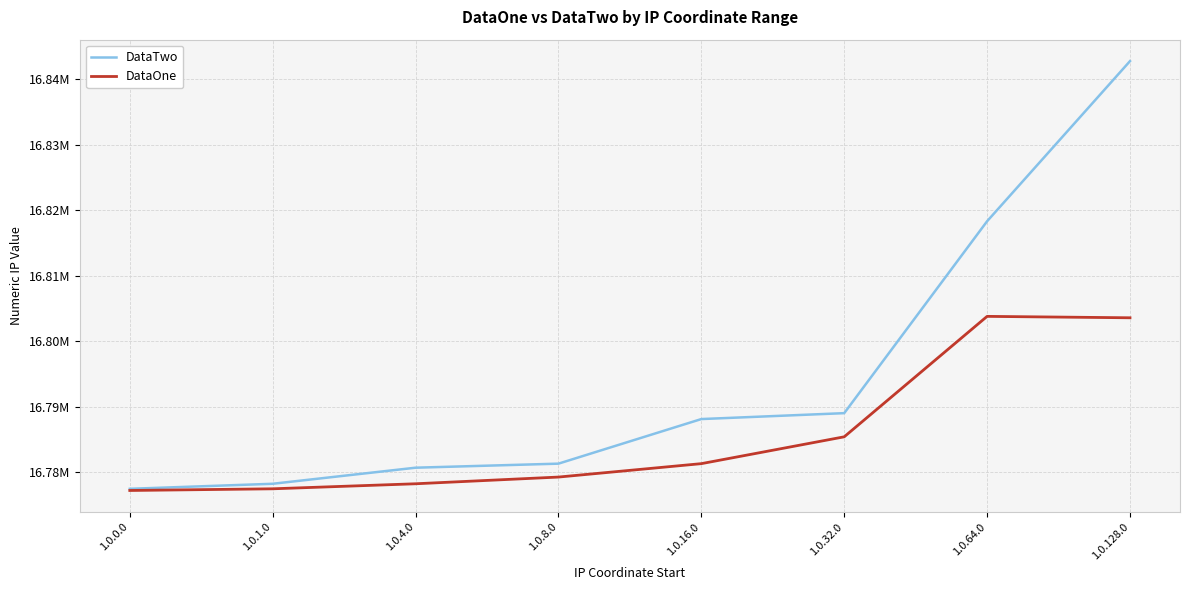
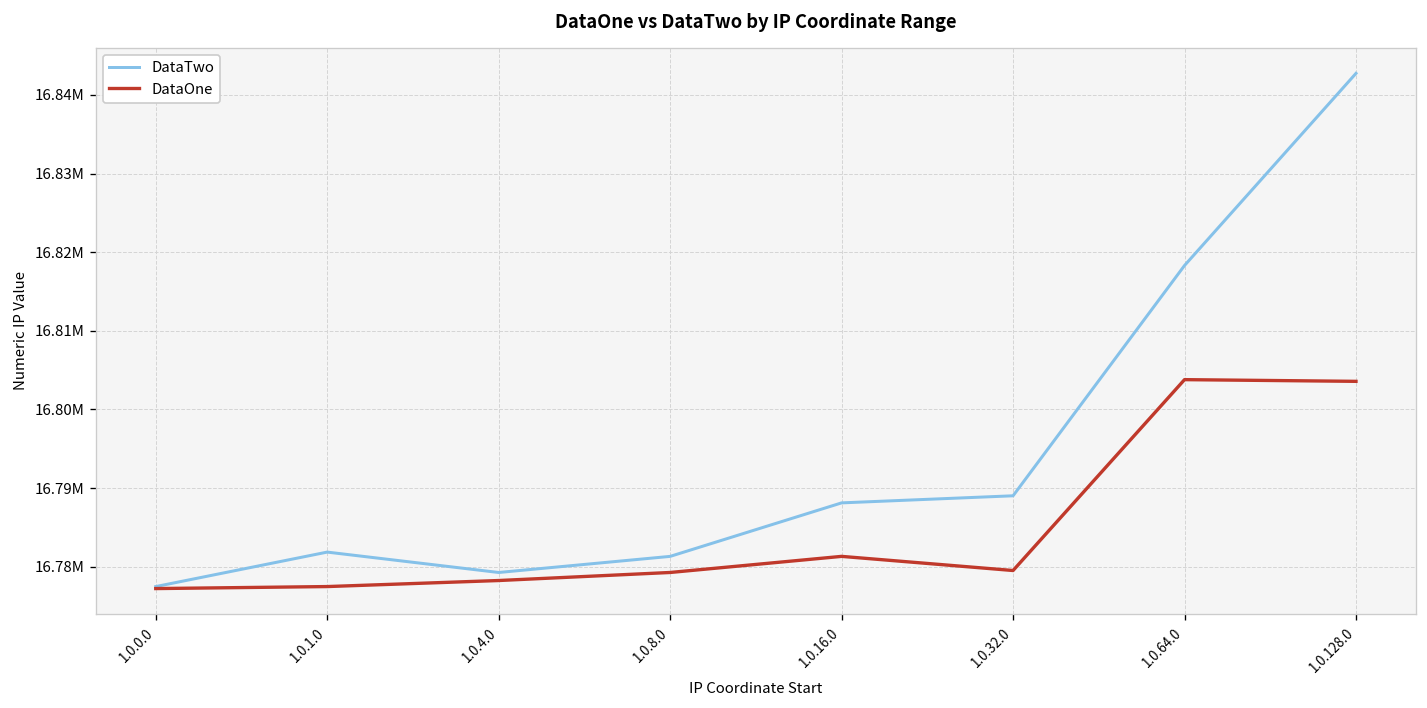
DataTwo, 1.0.1.0: 16778000 -> 16782000
DataTwo, 1.0.4.0: 16781000 -> 16779000
DataOne, 1.0.32.0: 16785000 -> 16780000
